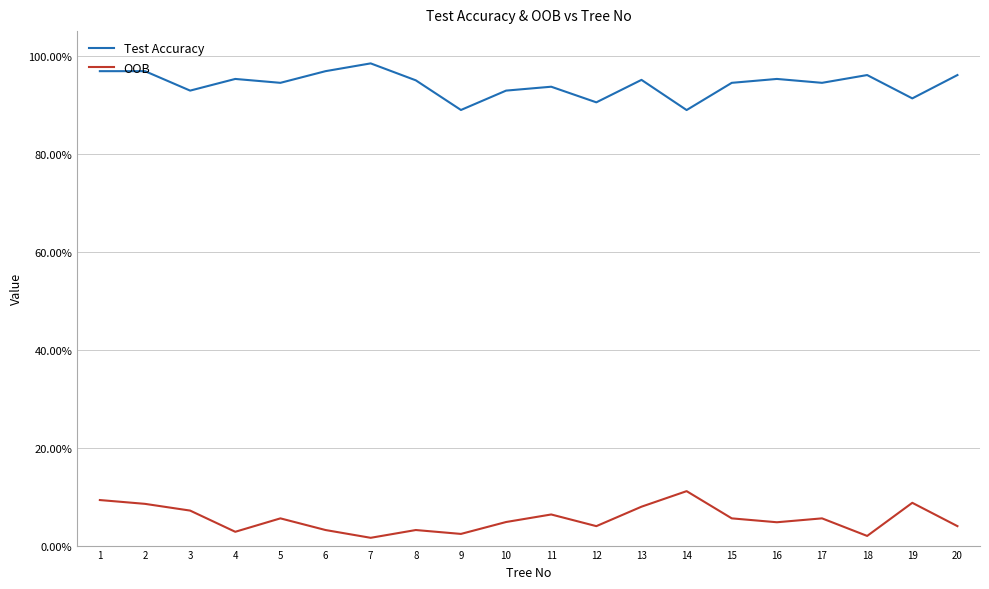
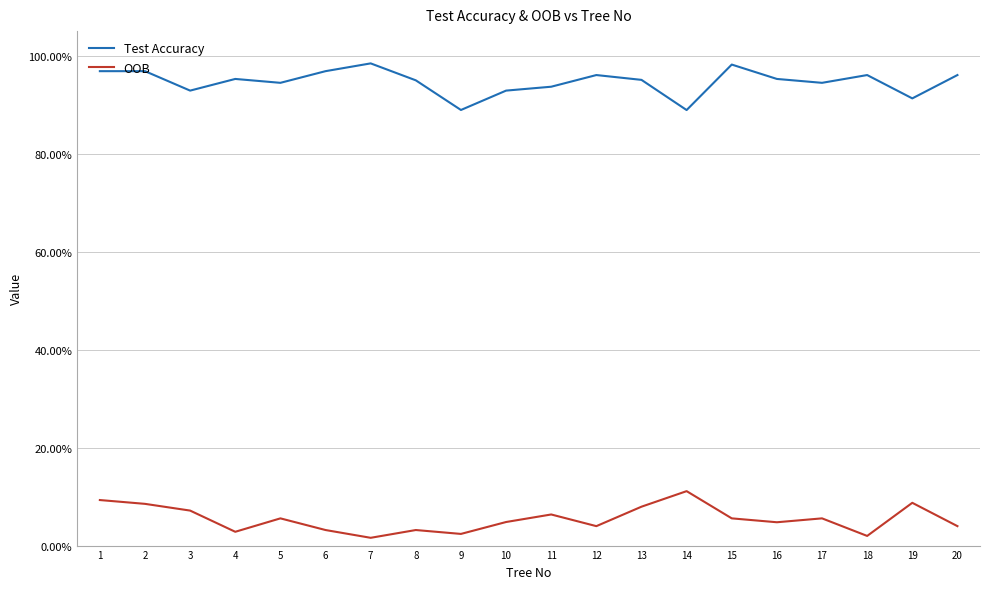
Test Accuracy, 12: 90% -> 96%
Test Accuracy, 15: 94% -> 98%
